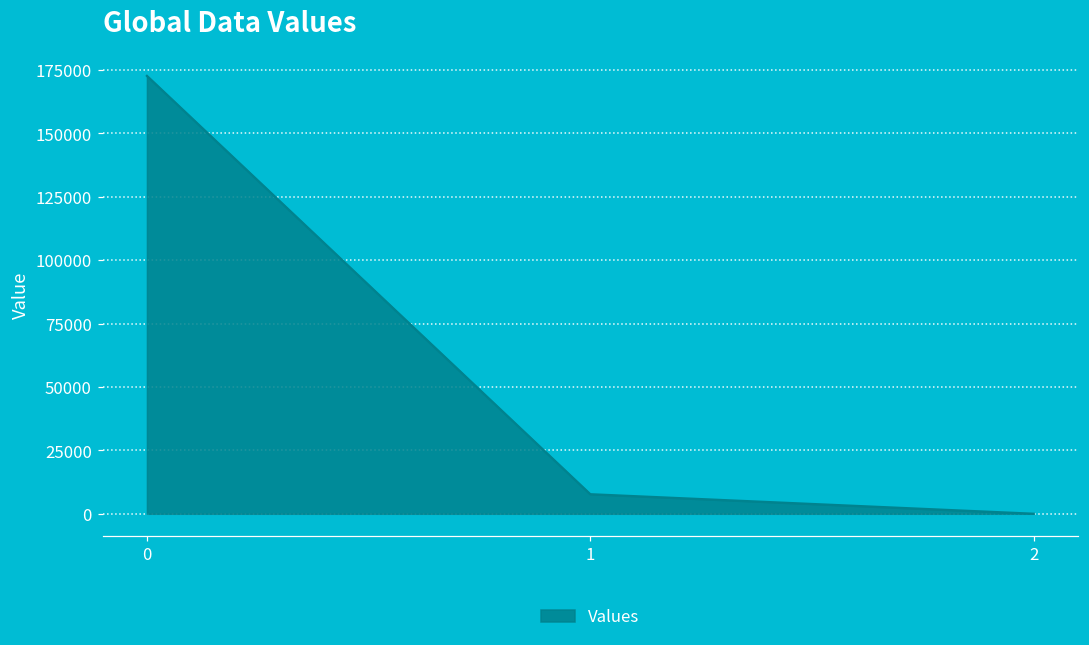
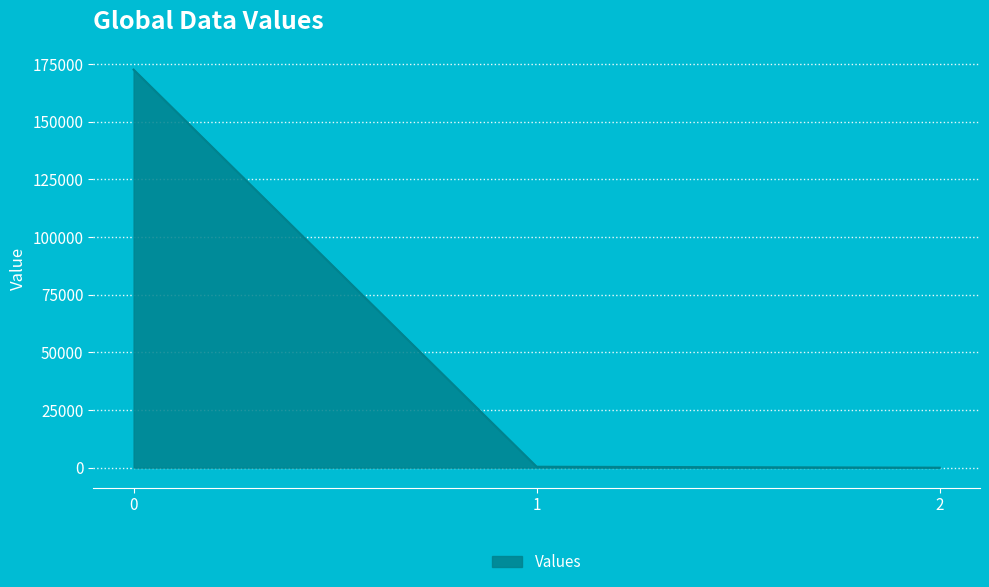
1: 8000 -> 0
